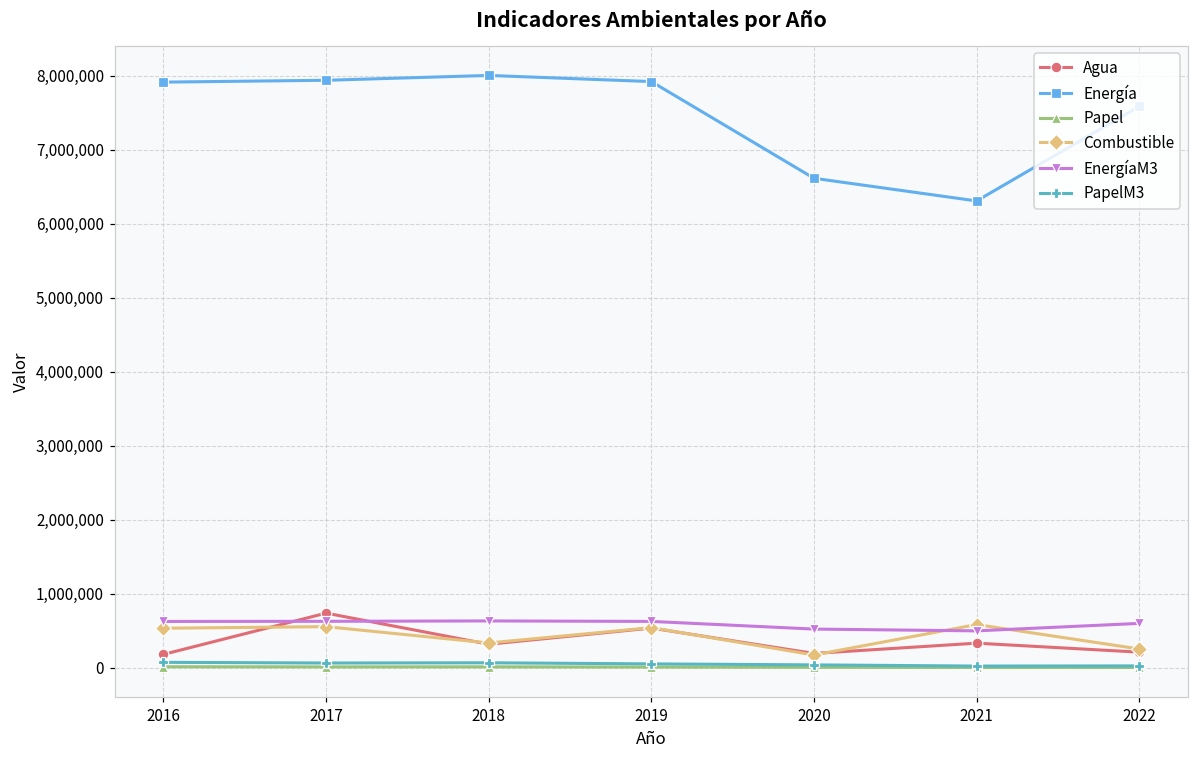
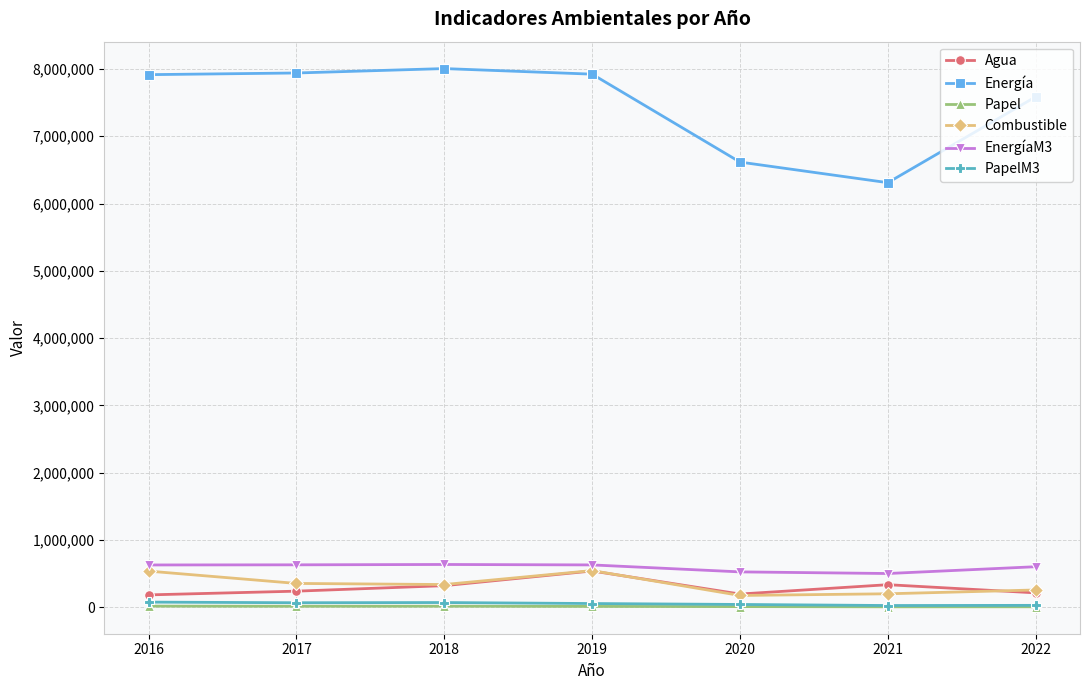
Agua, 2017: 700,000 -> 200,000
Combustible, 2017: 600,000 -> 400,000
Combustible, 2021: 600,000 -> 200,000
